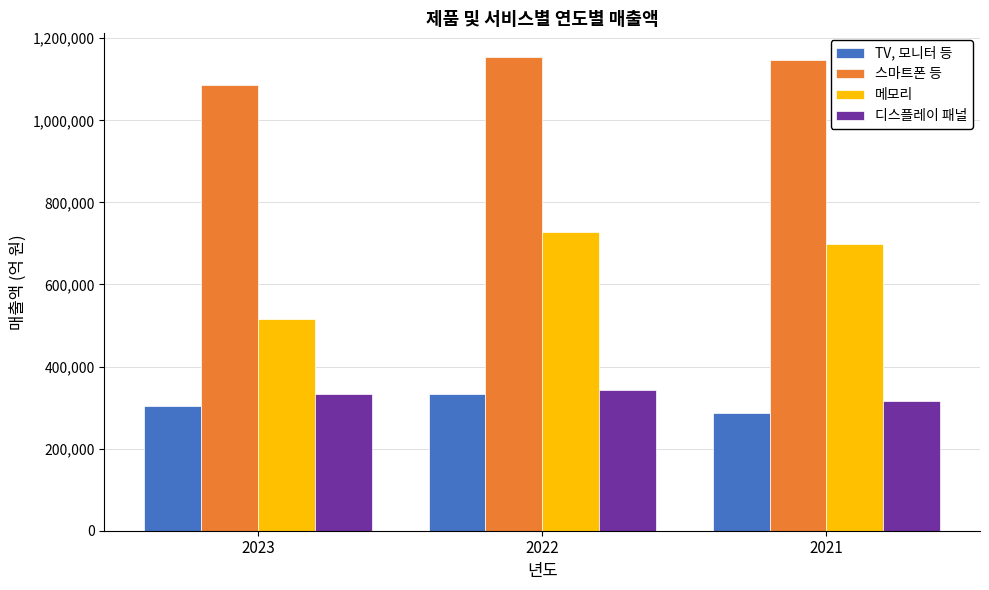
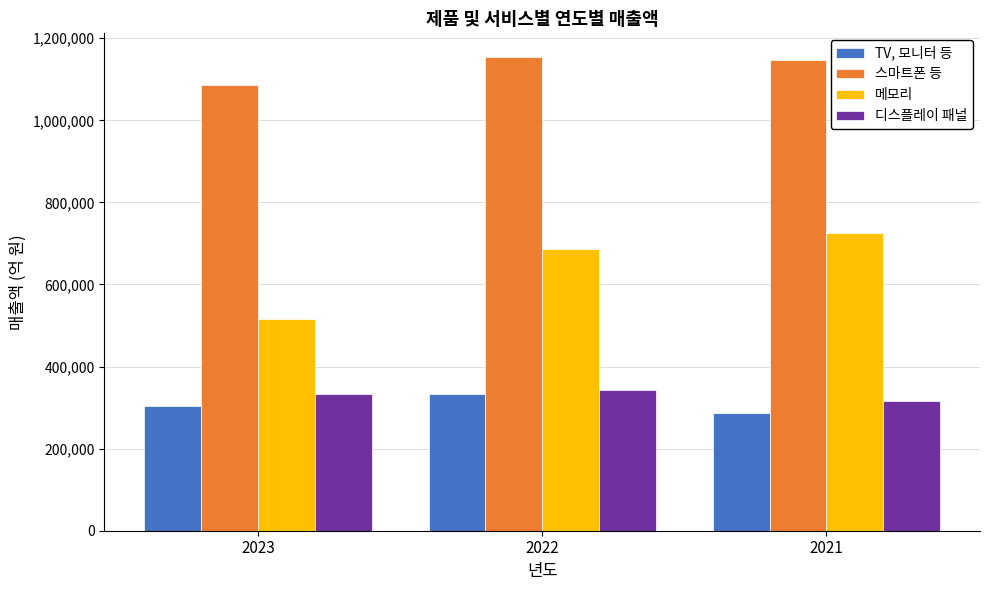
메모리, 2022: 730,000 -> 690,000
메모리, 2021: 700,000 -> 730,000
